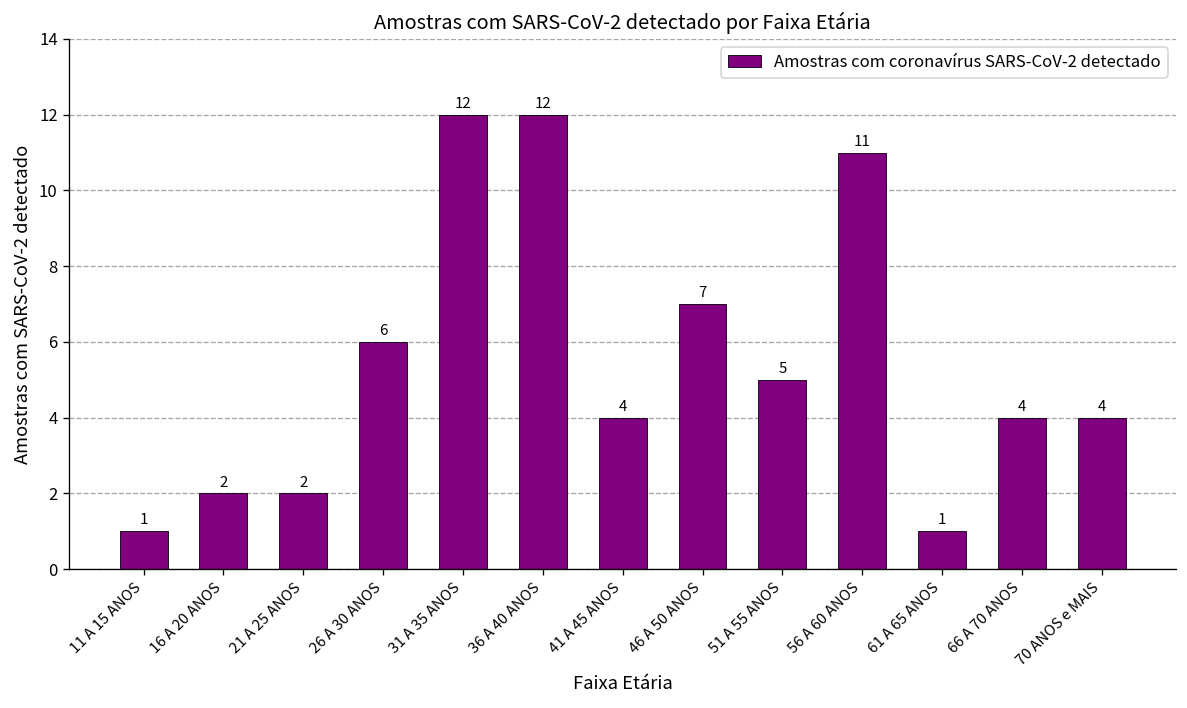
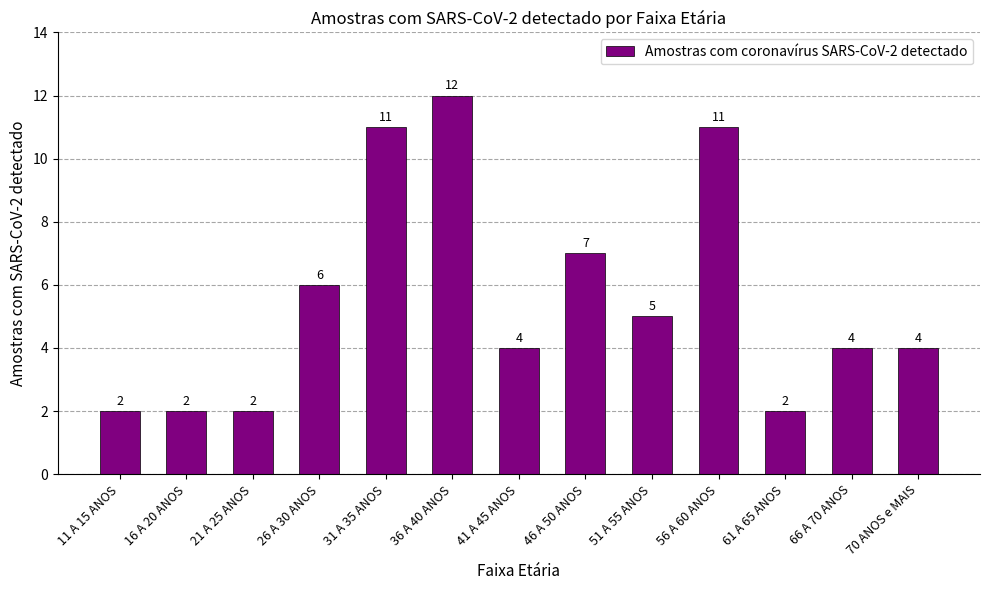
11 A 15 ANOS: 1 -> 2
31 A 35 ANOS: 12 -> 11
61 A 65 ANOS: 1 -> 2
